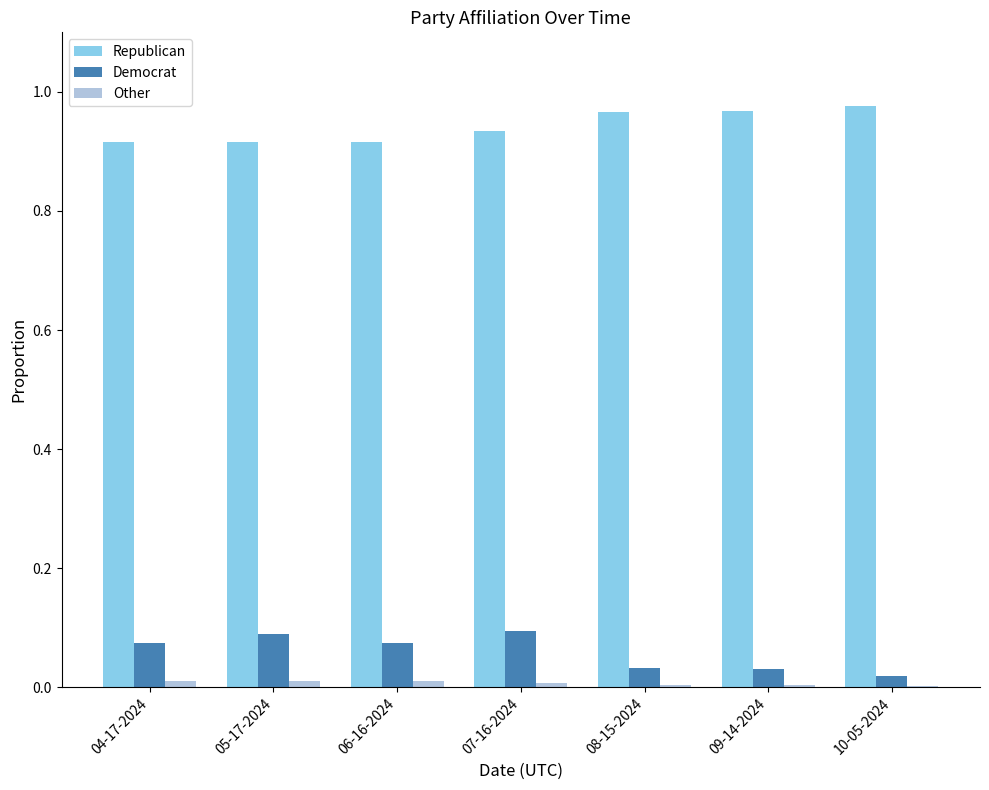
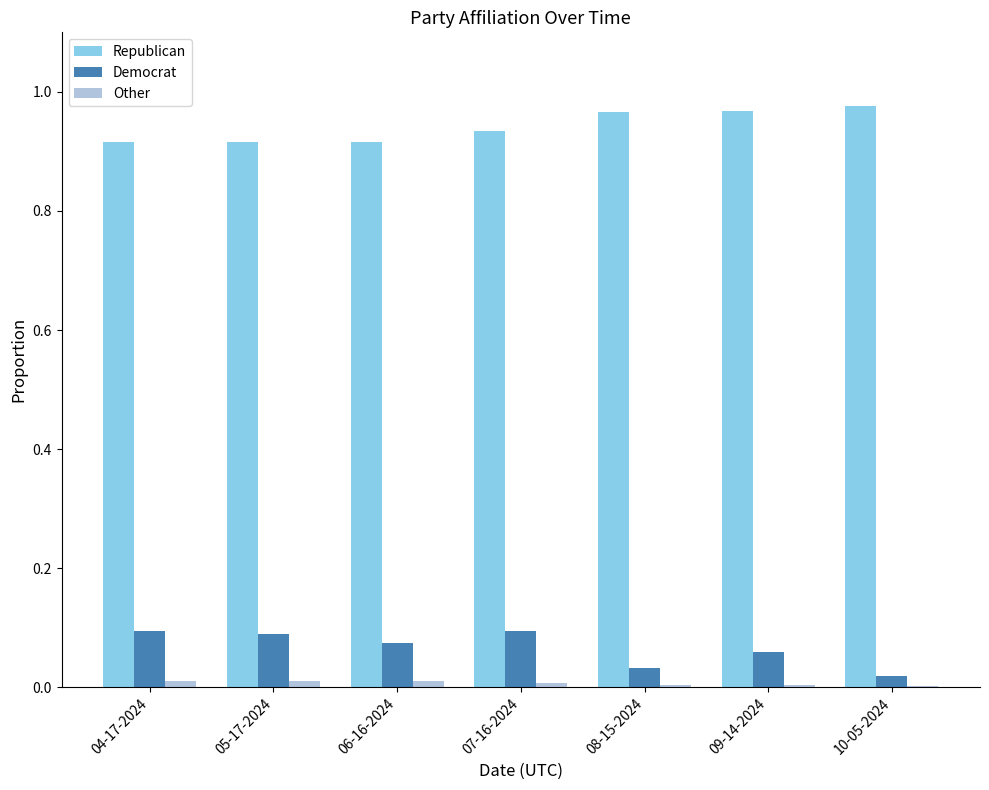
Democrat, 04-17-2024: 0.08 -> 0.09
Democrat, 09-14-2024: 0.03 -> 0.06
